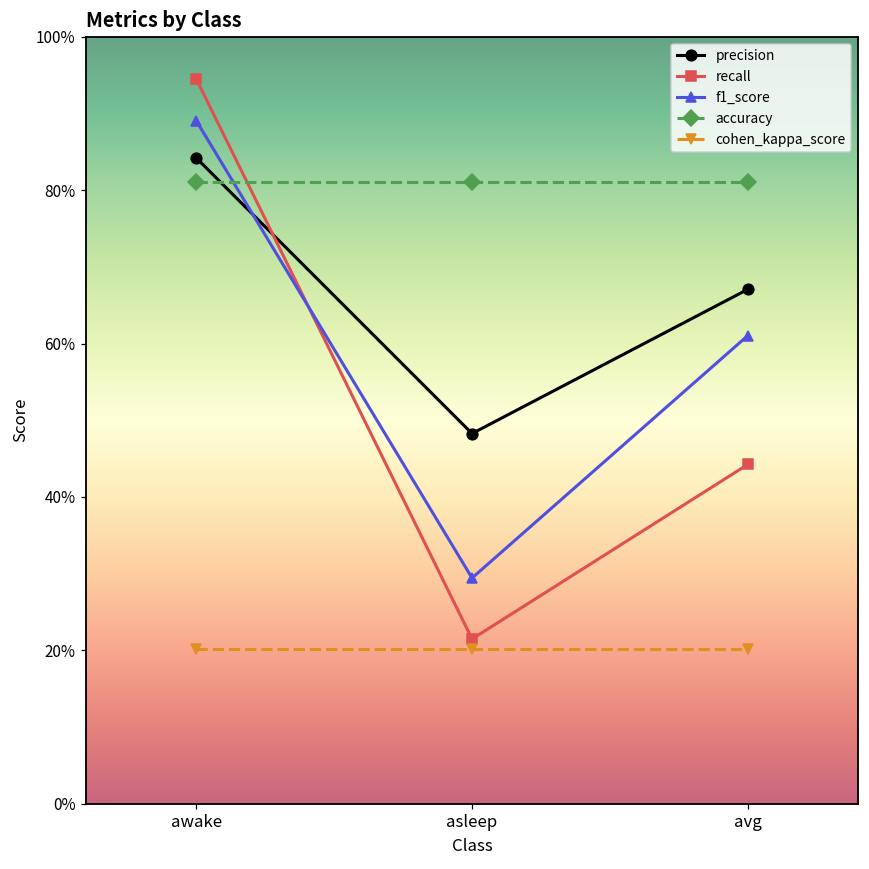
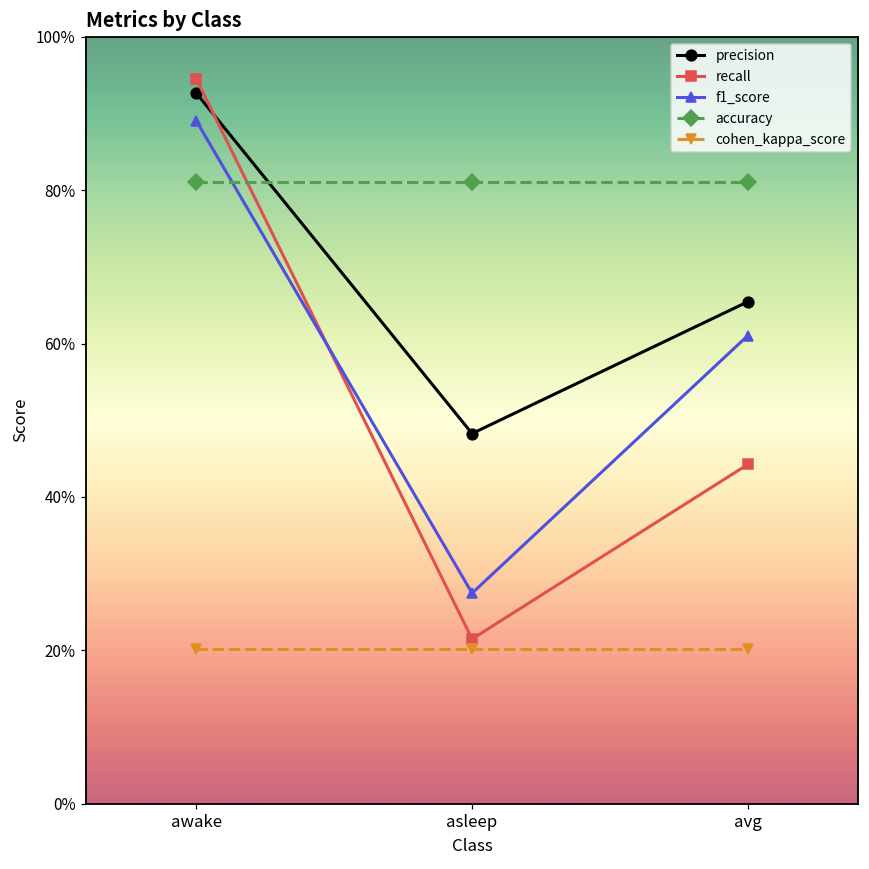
precision, awake: 84% -> 93%
f1_score, asleep: 29% -> 27%
precision, avg: 67% -> 65%
